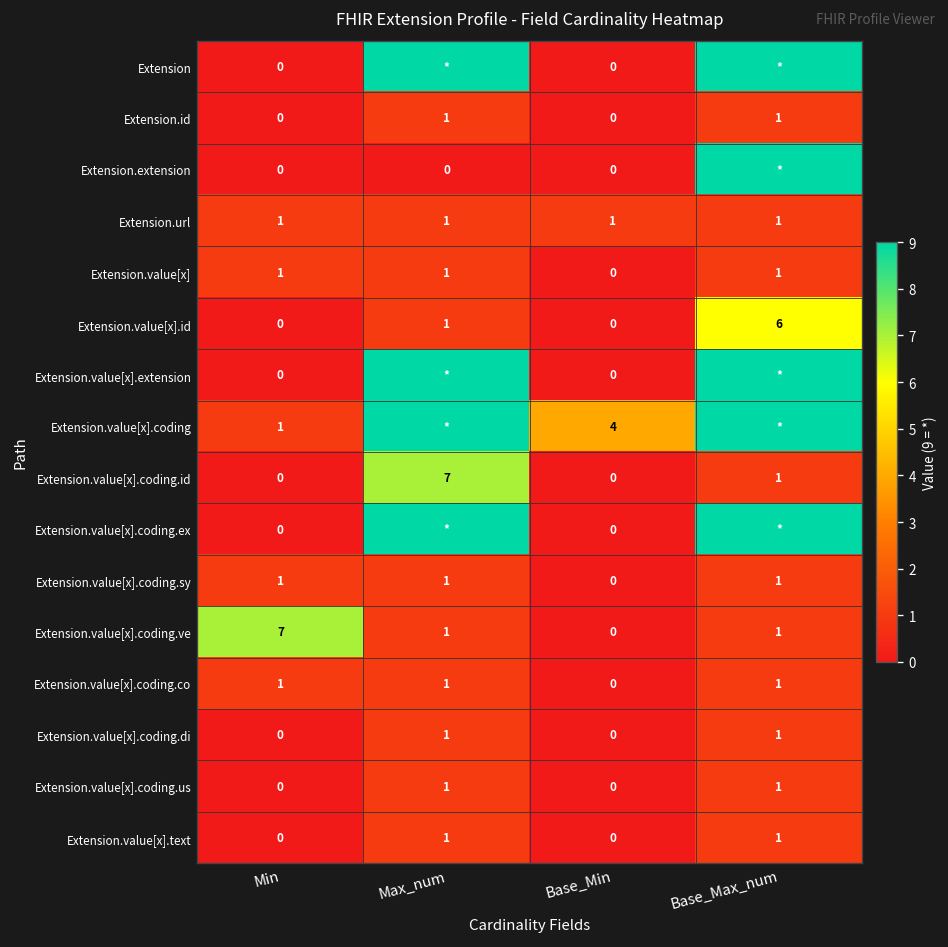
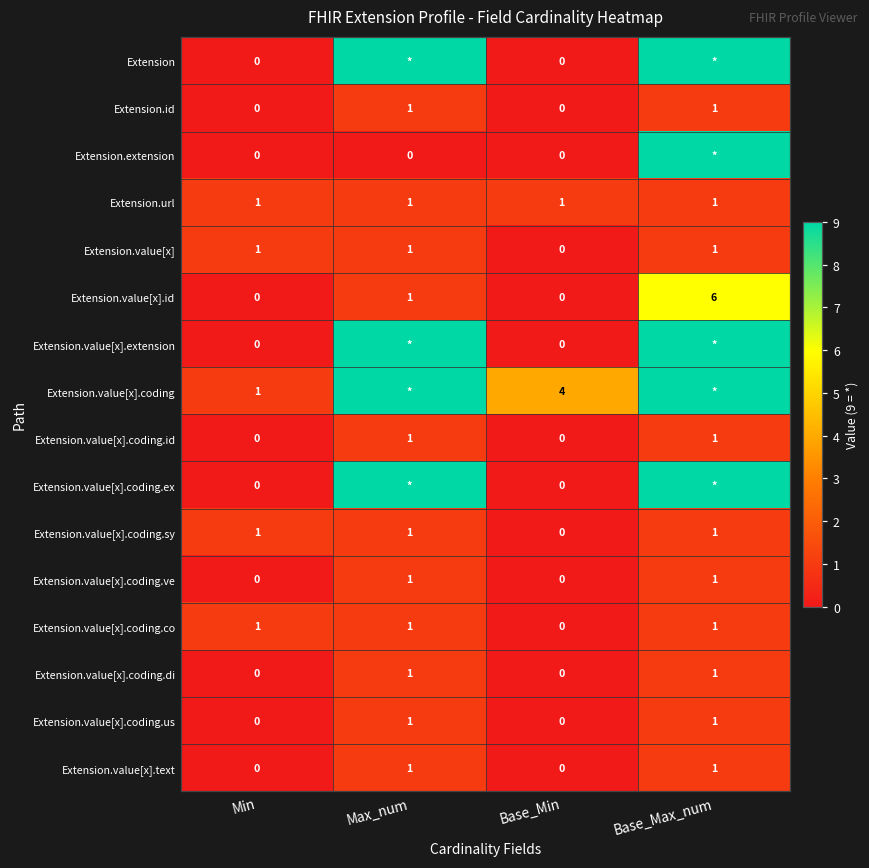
Extension.value[x].coding.id, Max_num: 7 -> 1
Extension.value[x].coding.ve, Min: 7 -> 0
